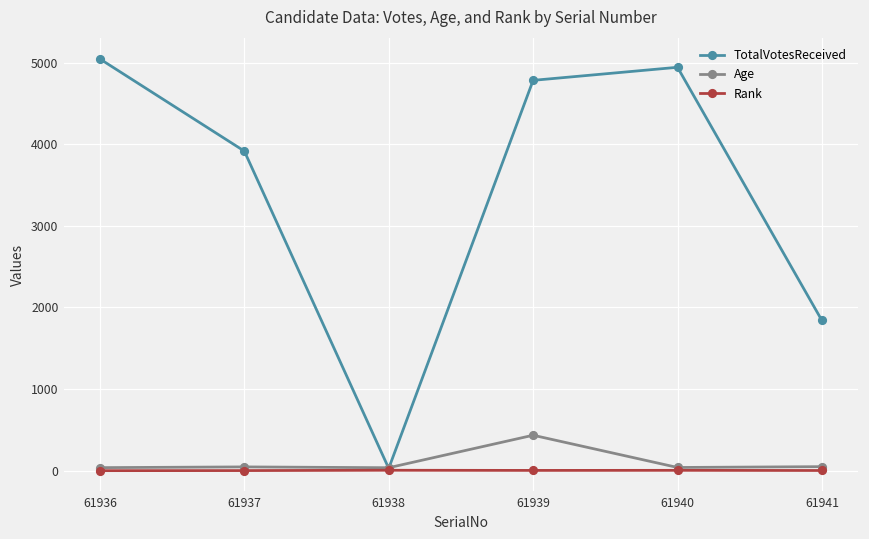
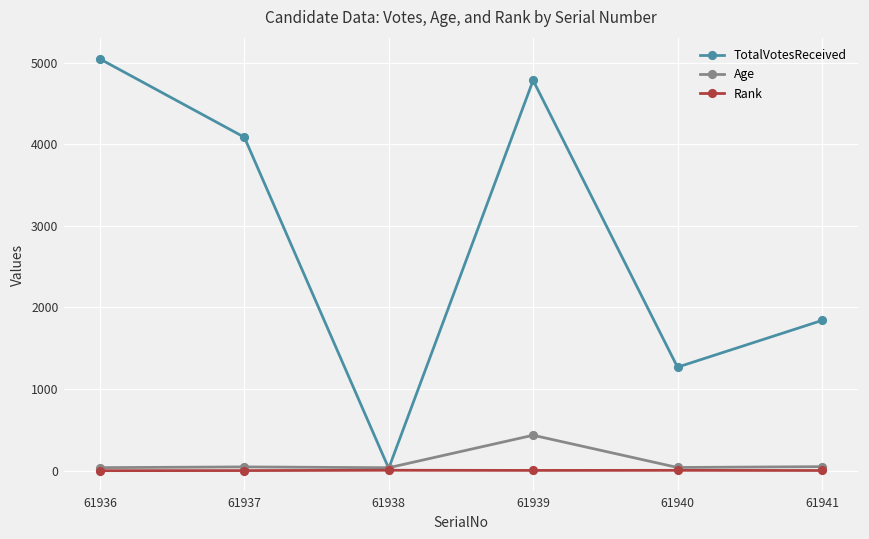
TotalVotesReceived, 61937: 3900 -> 4100
TotalVotesReceived, 61940: 4900 -> 1300
